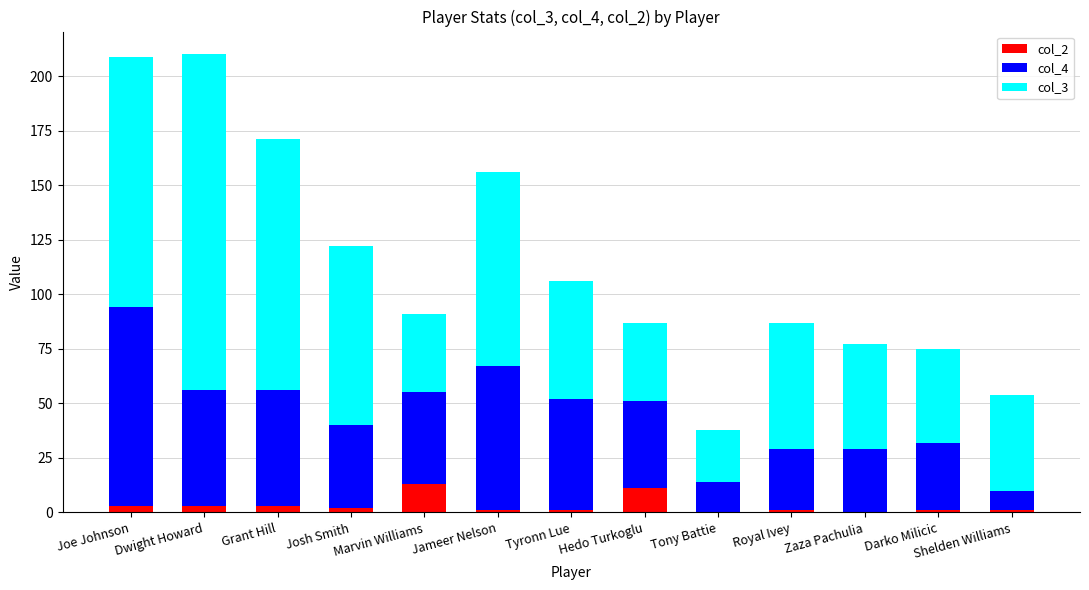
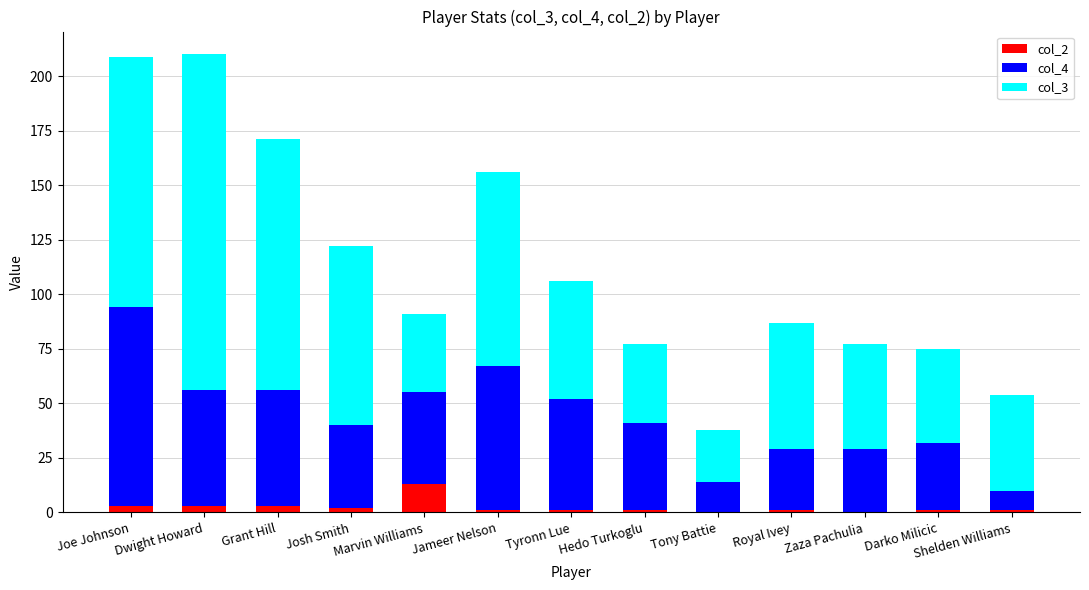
col_2, Hedo Turkoglu: 11 -> 1
